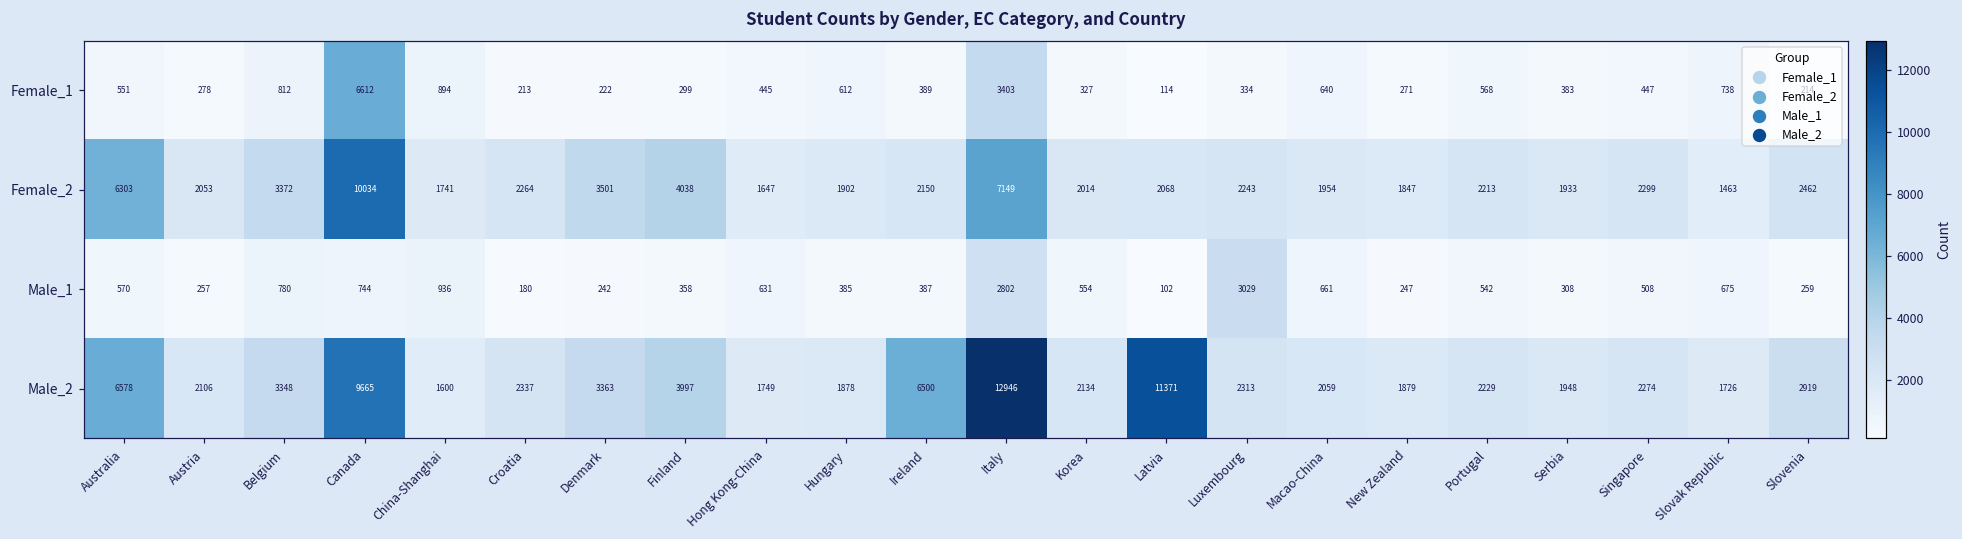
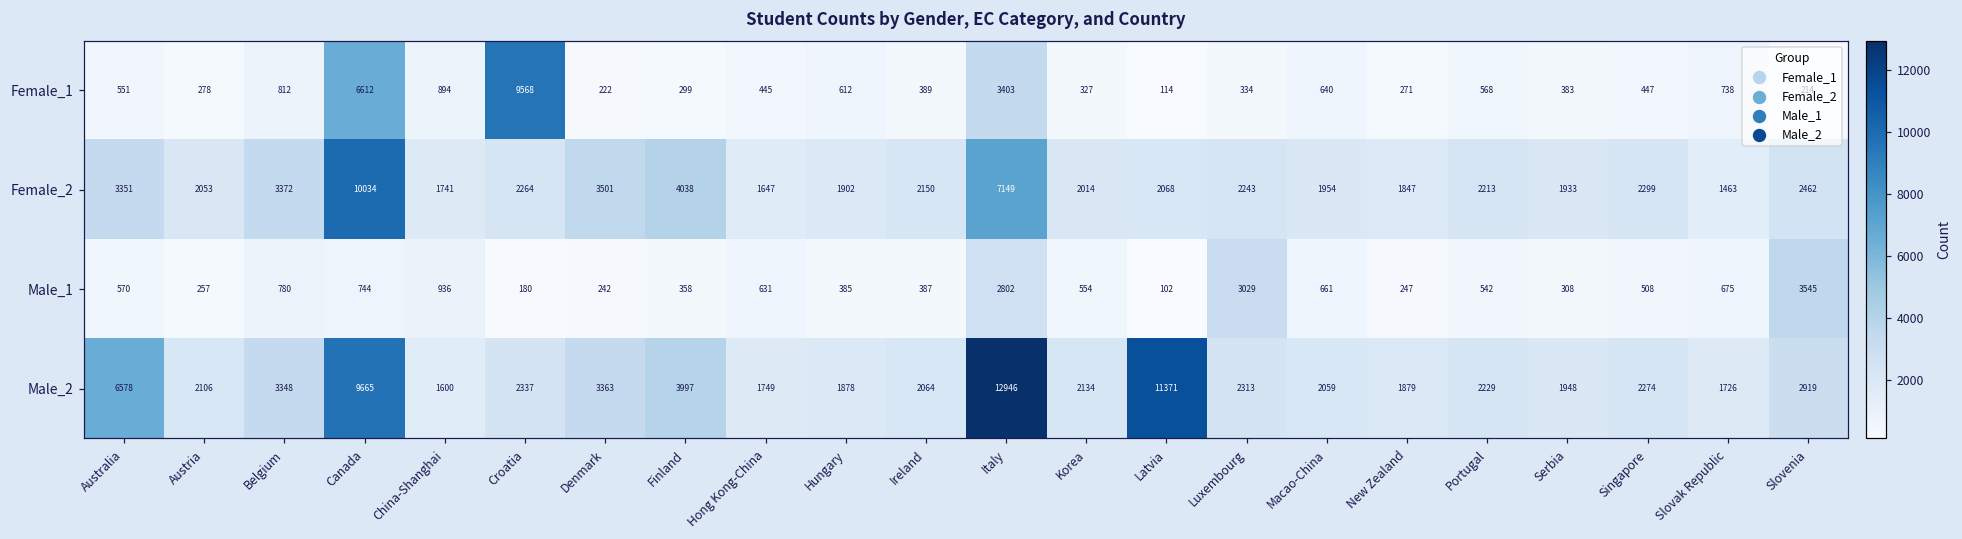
Female_1, Croatia: 213 -> 9568
Female_2, Australia: 6303 -> 3351
Male_1, Slovenia: 259 -> 3545
Male_2, Ireland: 6500 -> 2064
